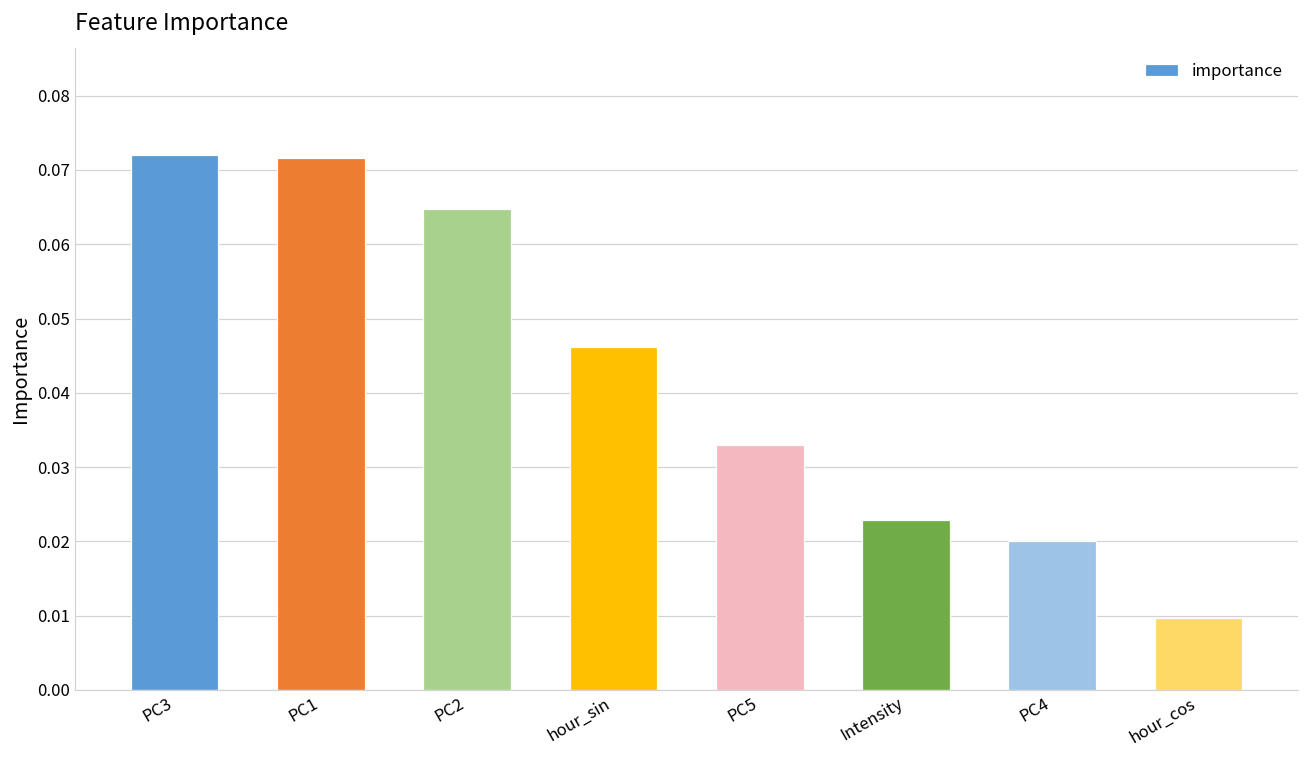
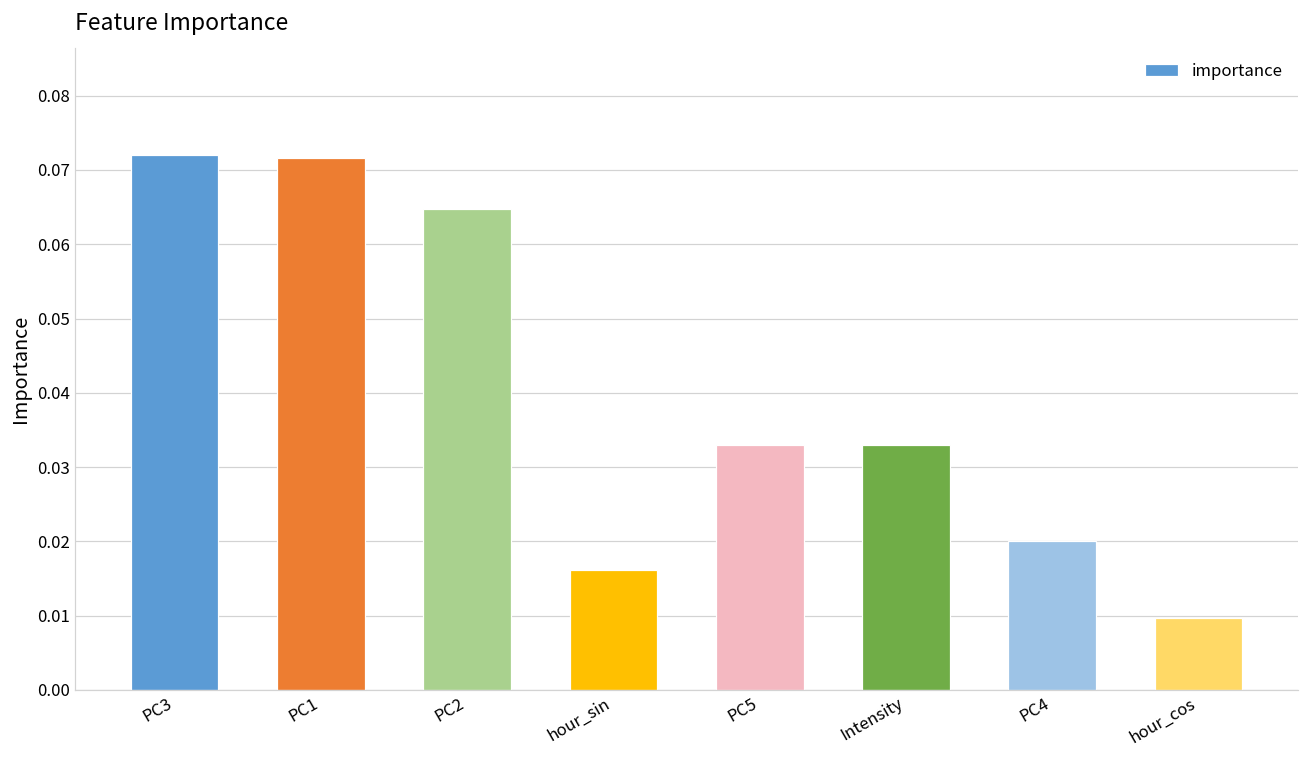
hour_sin: 0.046 -> 0.016
Intensity: 0.023 -> 0.033
